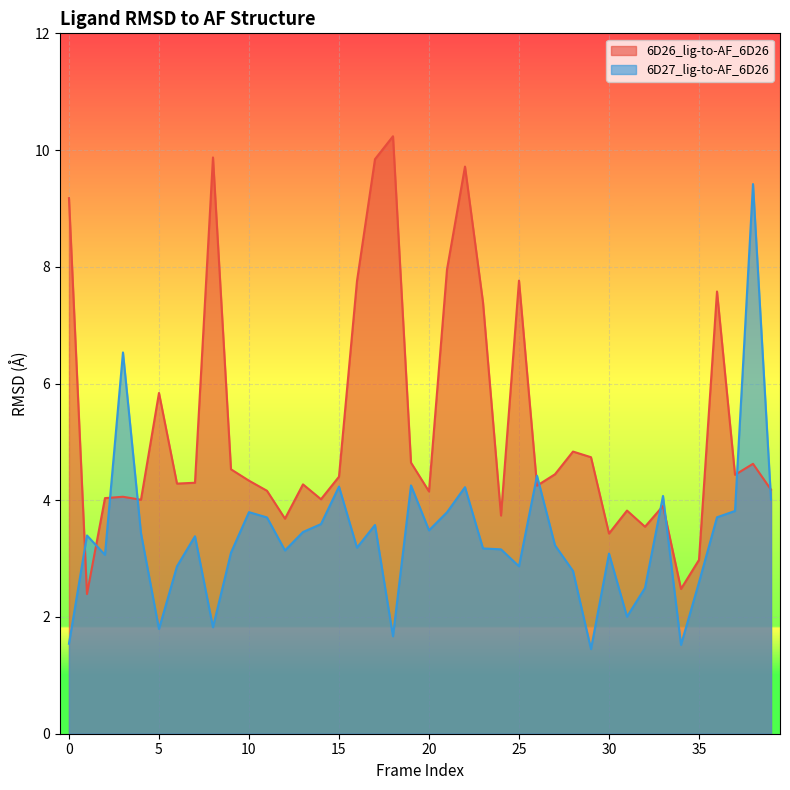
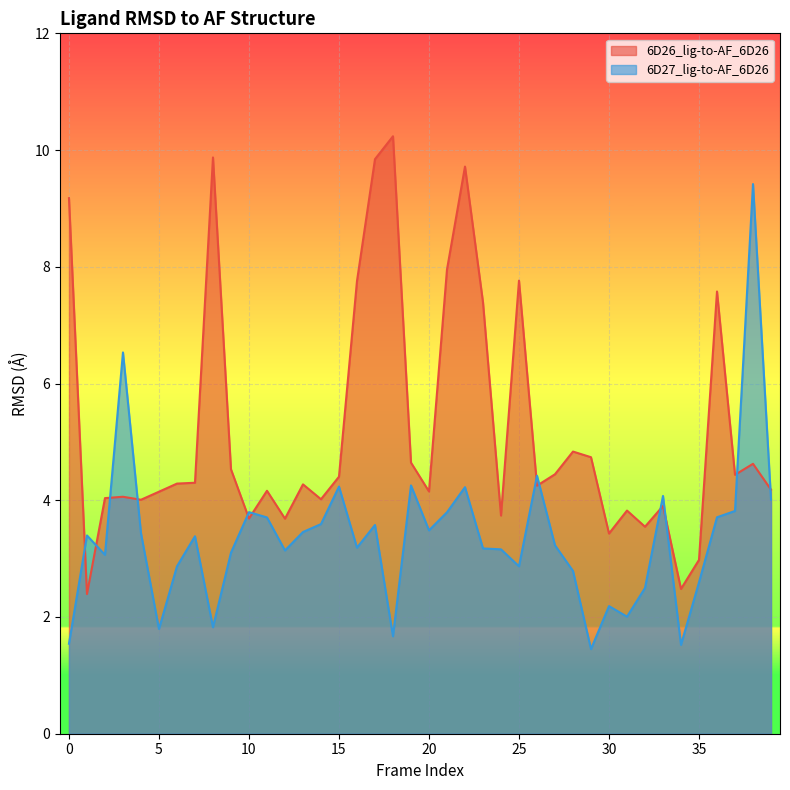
6D26_lig-to-AF_6D26, 5: 5.8 -> 4.1
6D26_lig-to-AF_6D26, 10: 4.3 -> 3.7
6D27_lig-to-AF_6D26, 30: 3.1 -> 2.2
